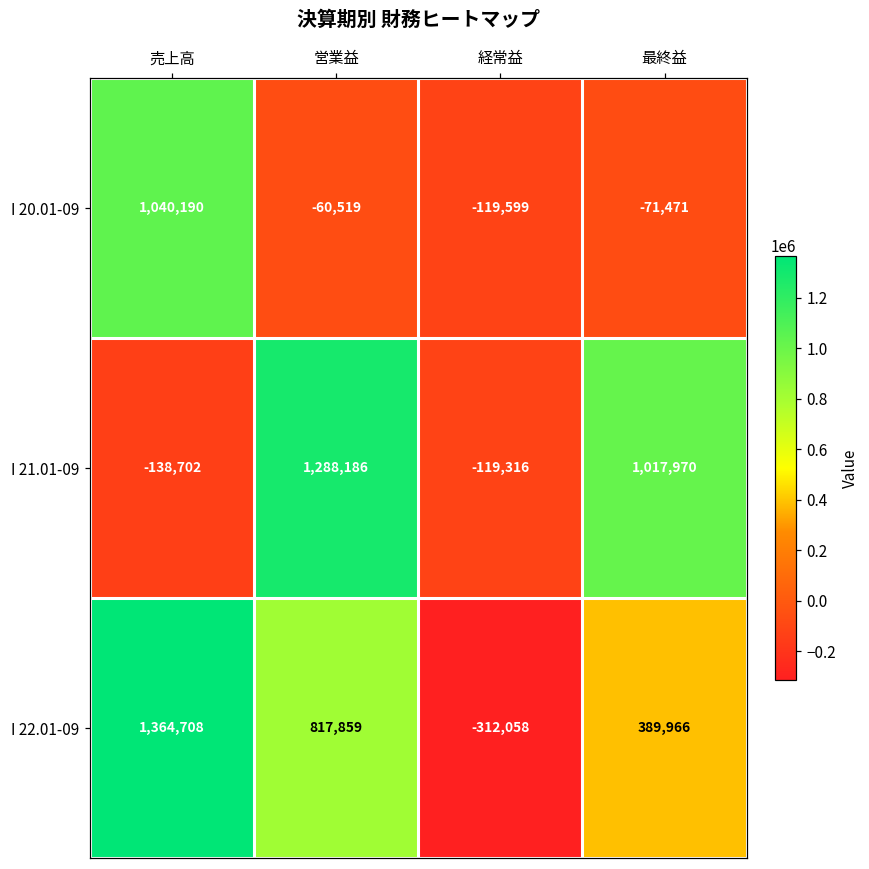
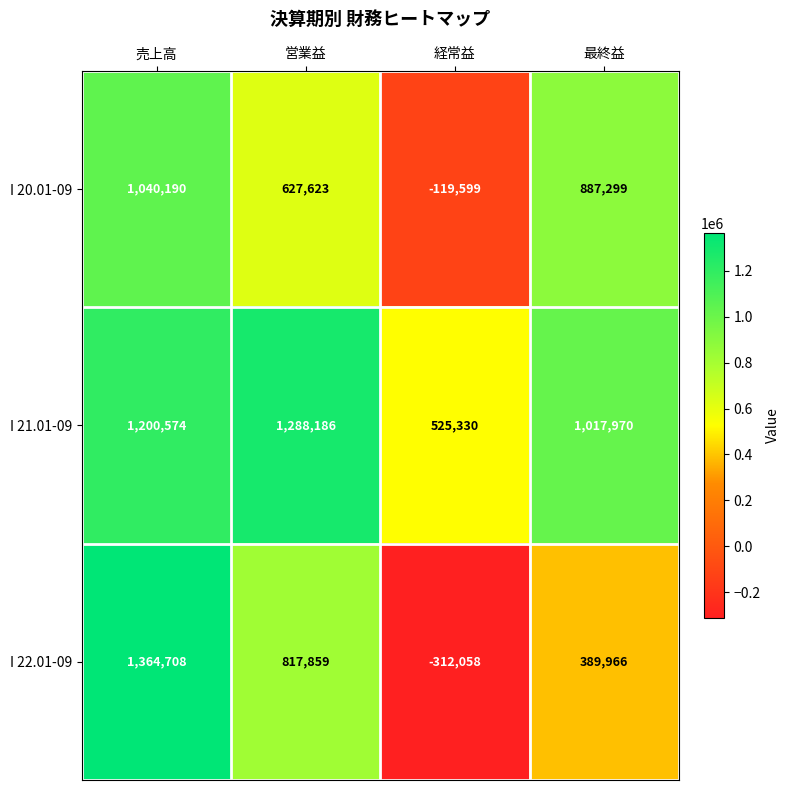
I 20.01-09, 営業益: -60,519 -> 627,623
I 20.01-09, 最終益: -71,471 -> 887,299
I 21.01-09, 売上高: -138,702 -> 1,200,574
I 21.01-09, 経常益: -119,316 -> 525,330
